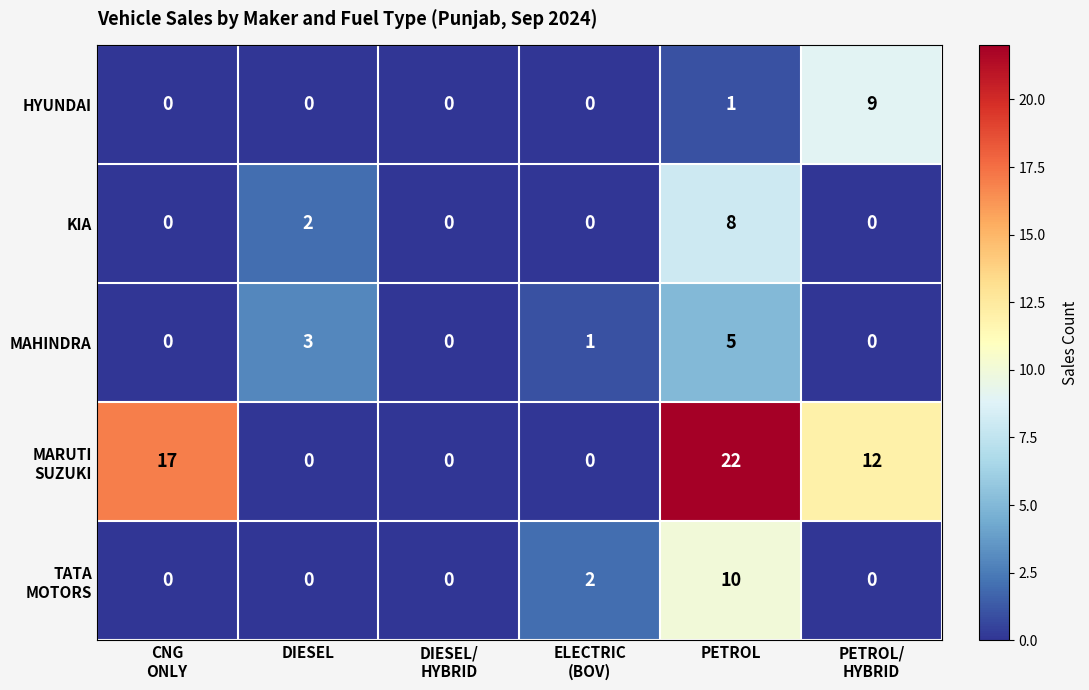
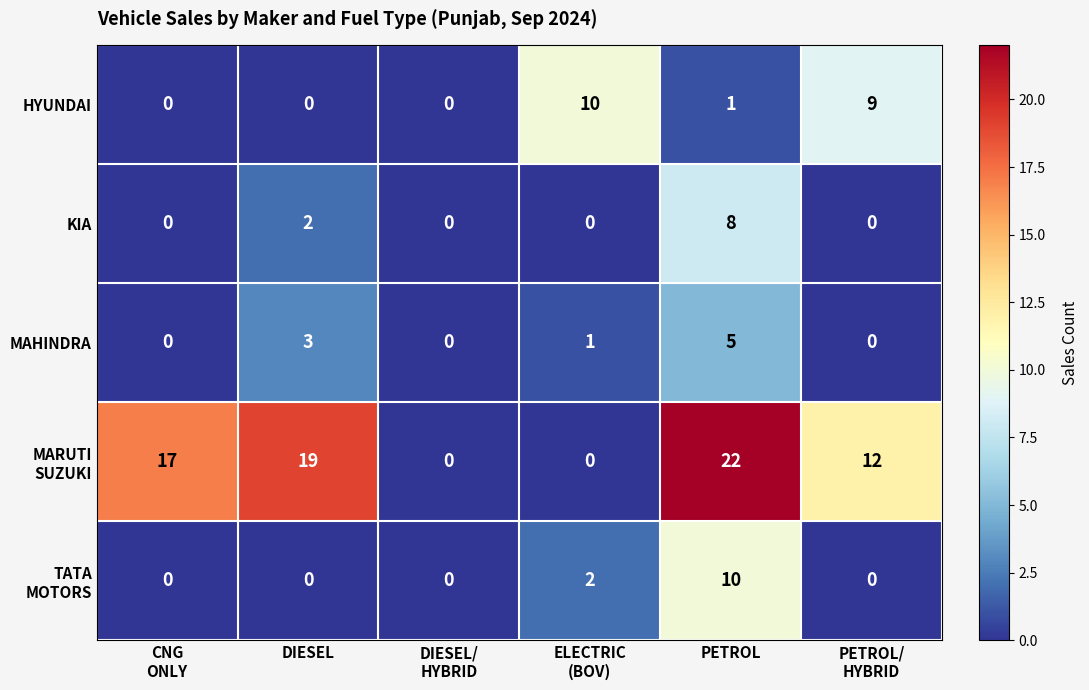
HYUNDAI, ELECTRIC (BOV): 0 -> 10
MARUTI SUZUKI, DIESEL: 0 -> 19
